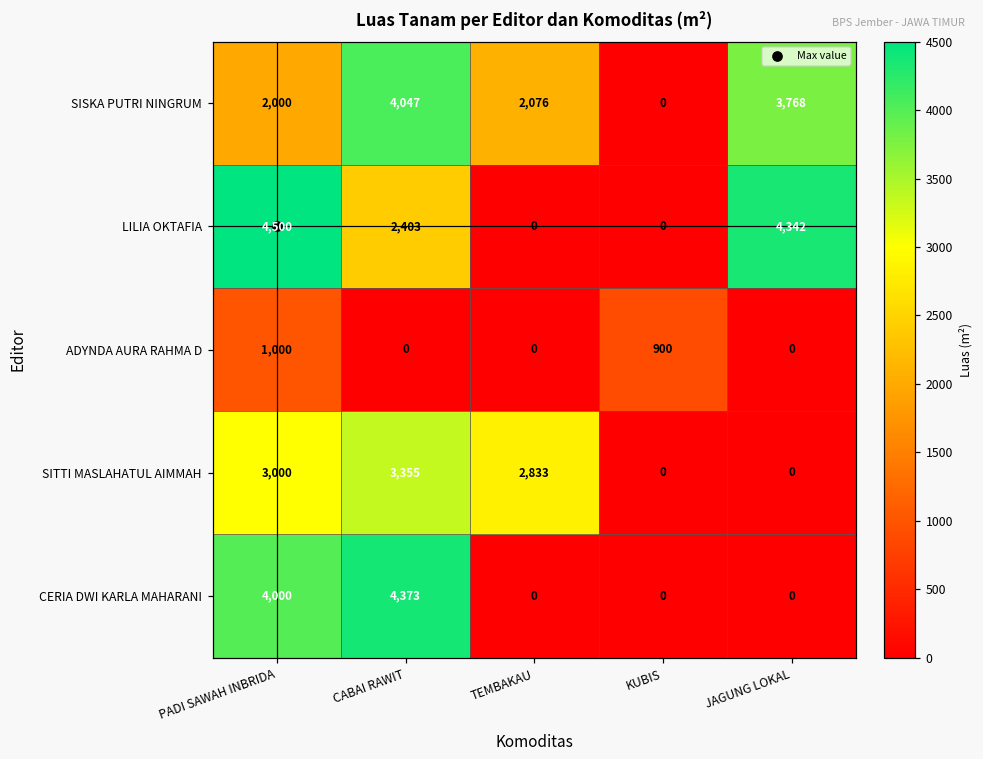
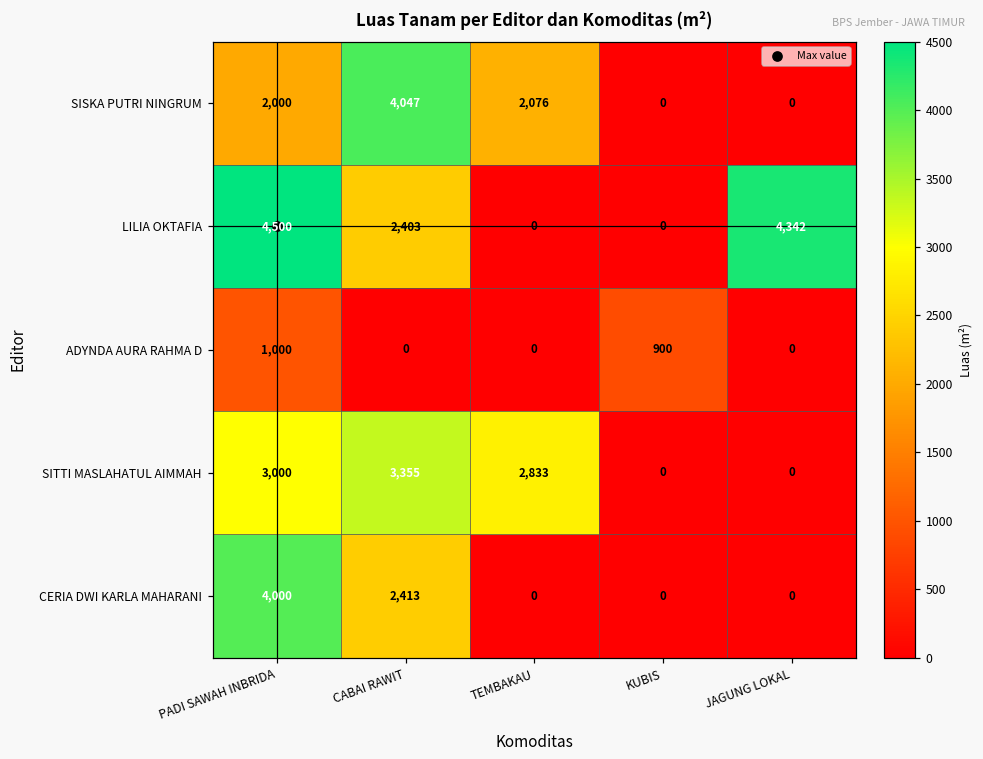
SISKA PUTRI NINGRUM, JAGUNG LOKAL: 3,768 -> 0
CERIA DWI KARLA MAHARANI, CABAI RAWIT: 4,373 -> 2,413
